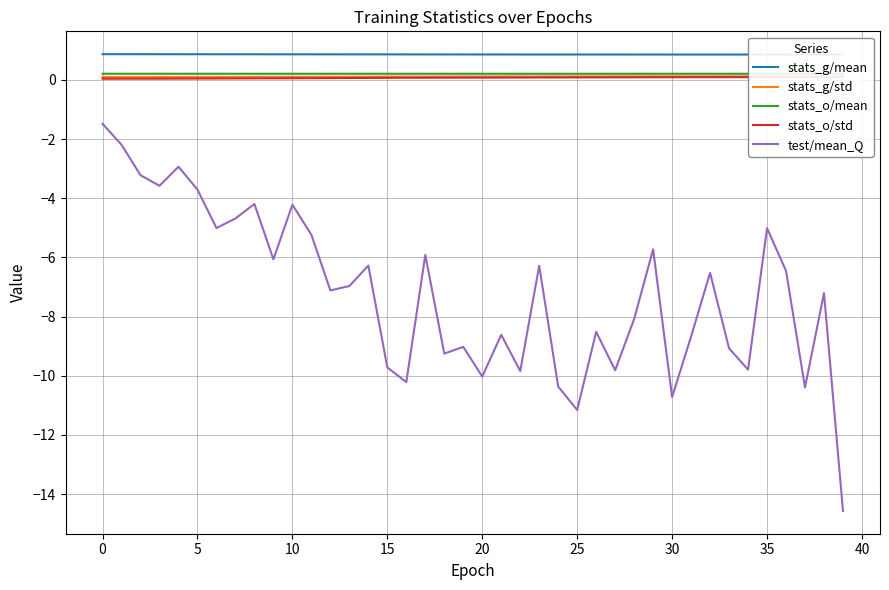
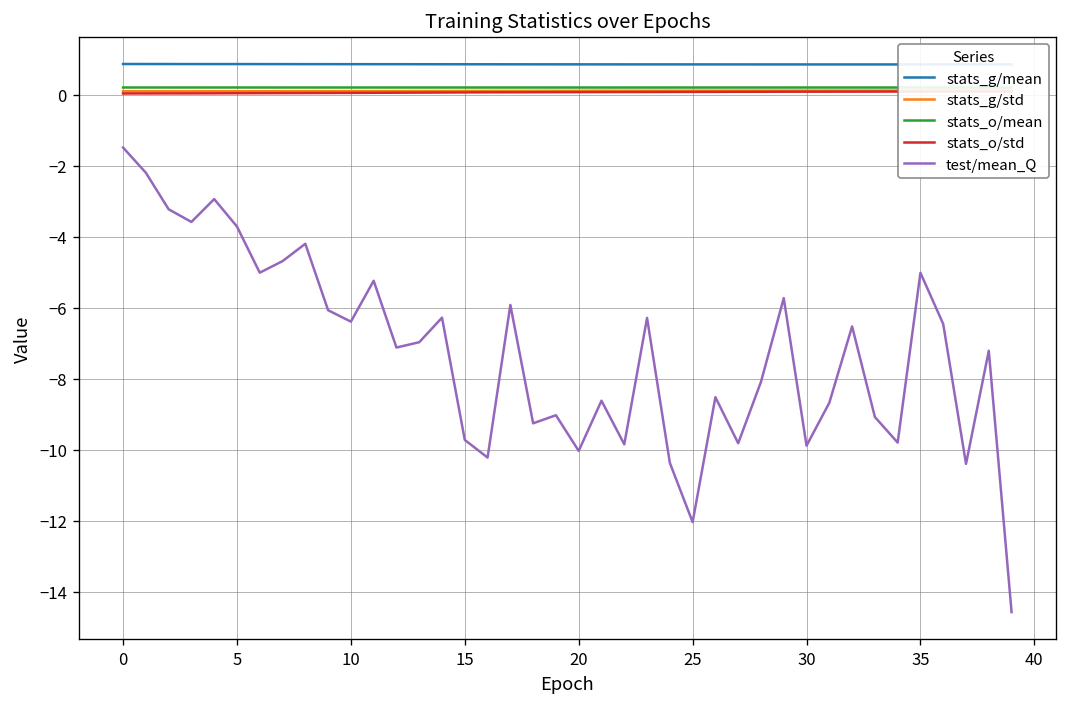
test/mean_Q, 10: -4.2 -> -6.4
test/mean_Q, 25: -11.2 -> -12.0
test/mean_Q, 30: -10.7 -> -9.9
